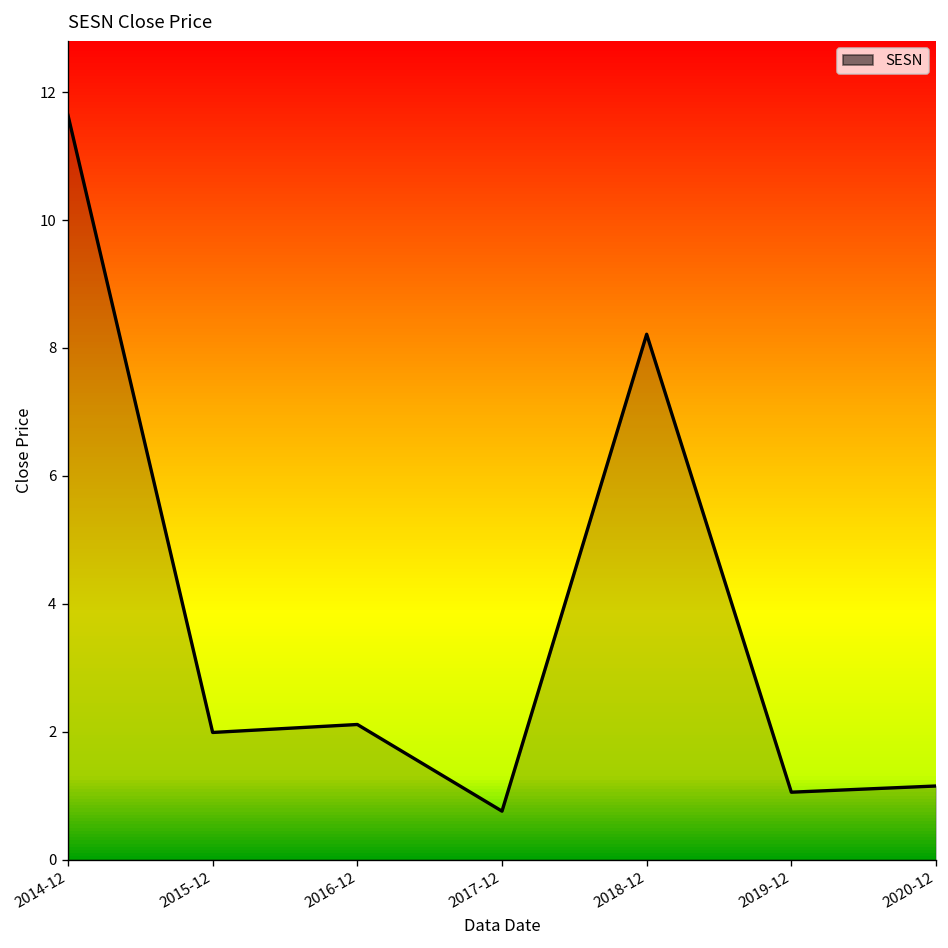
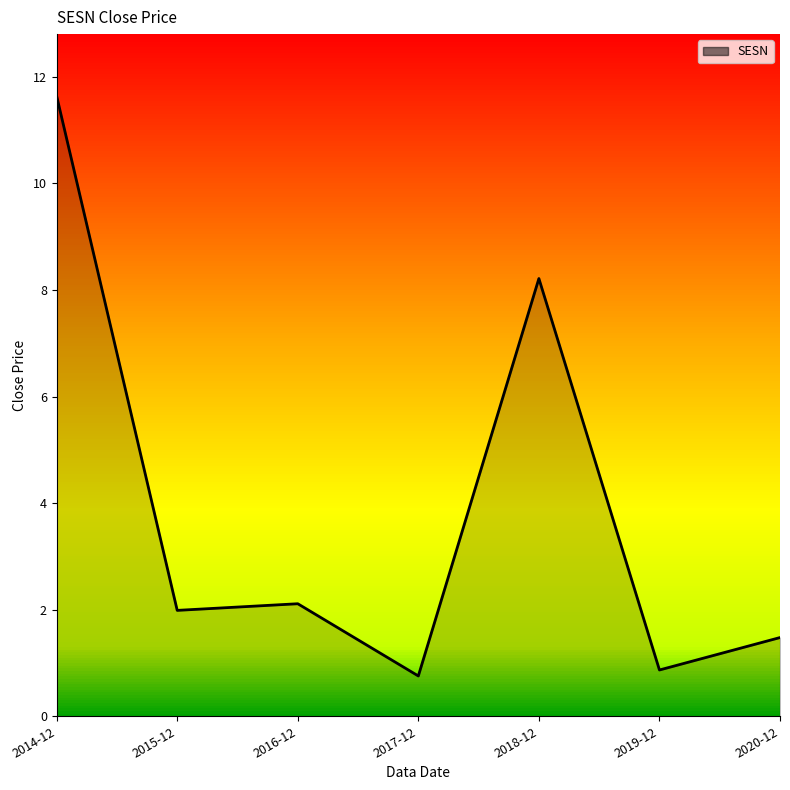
2019-12: 1.1 -> 0.9
2020-12: 1.1 -> 1.5
